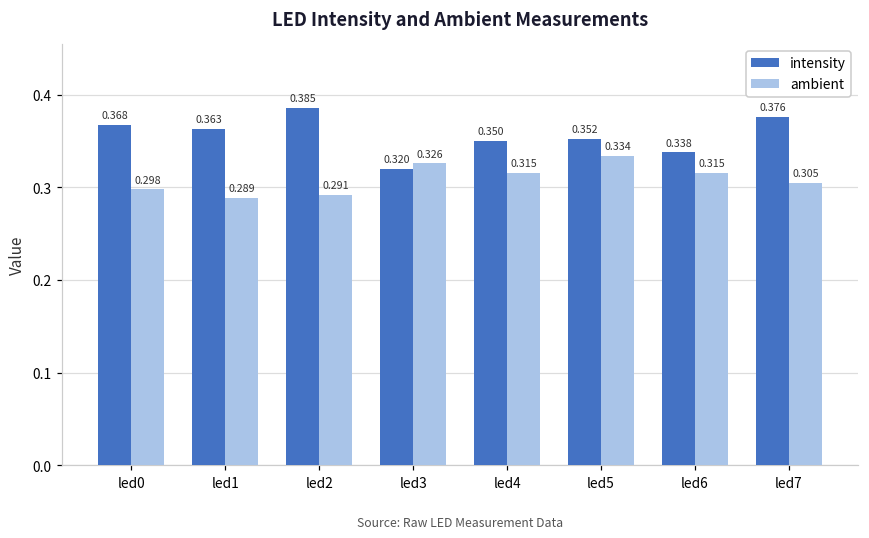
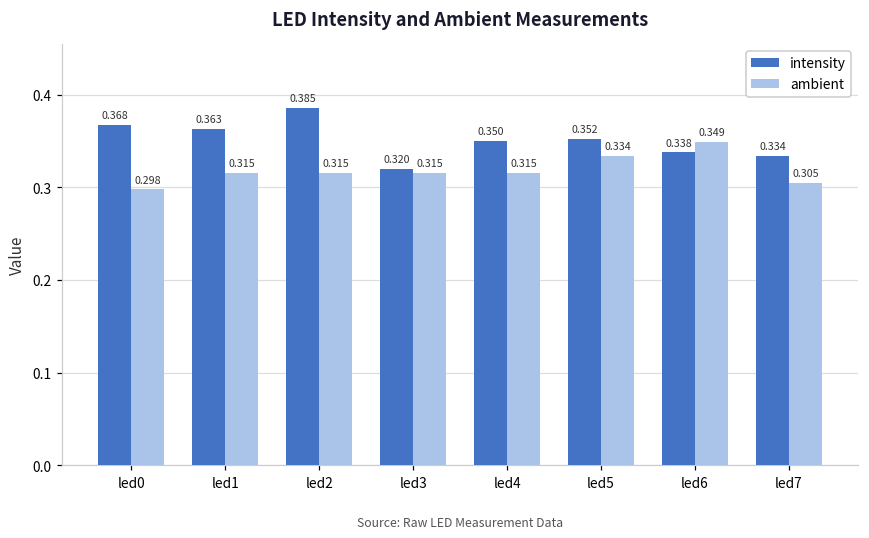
ambient, led1: 0.289 -> 0.315
ambient, led2: 0.291 -> 0.315
ambient, led3: 0.326 -> 0.315
ambient, led6: 0.315 -> 0.349
intensity, led7: 0.376 -> 0.334
